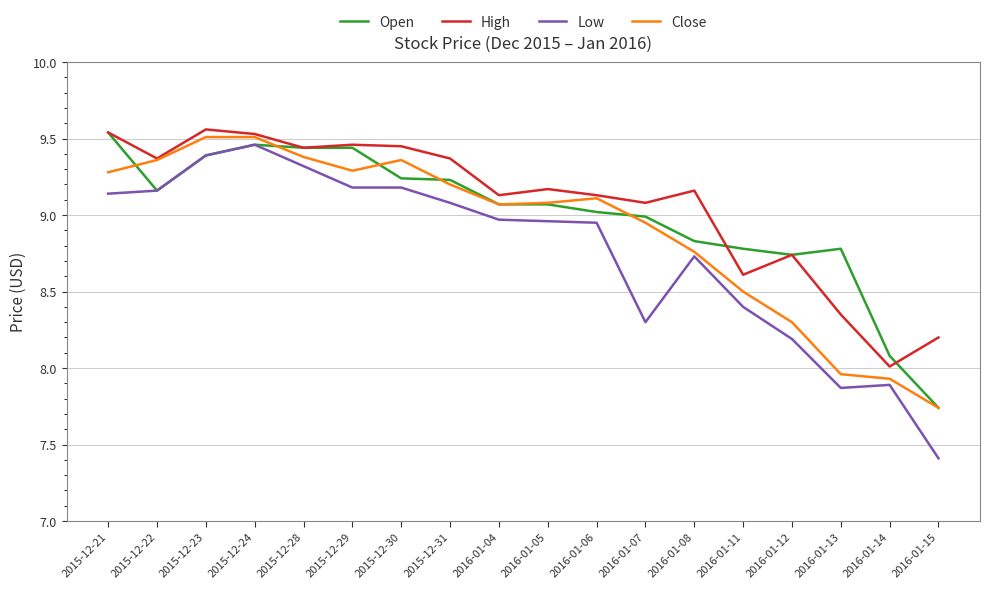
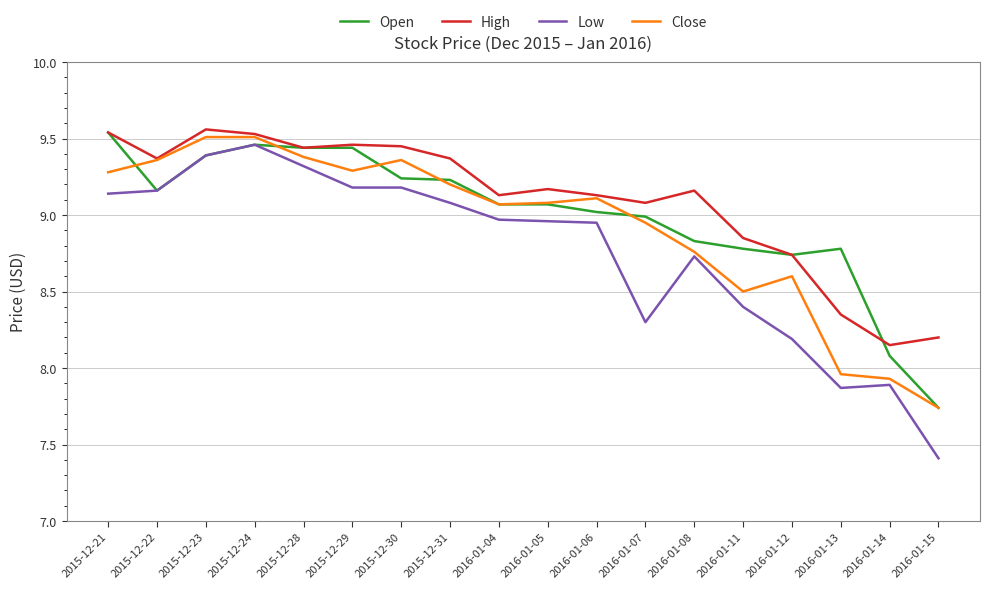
High, 2016-01-11: 8.61 -> 8.85
Close, 2016-01-12: 8.3 -> 8.6
High, 2016-01-14: 8.01 -> 8.15
